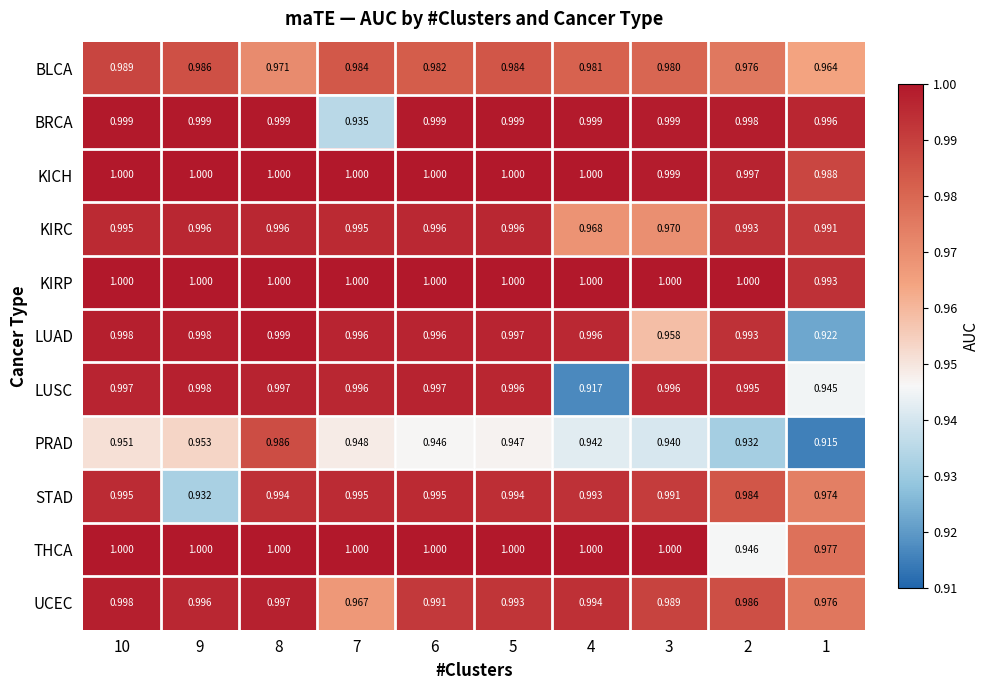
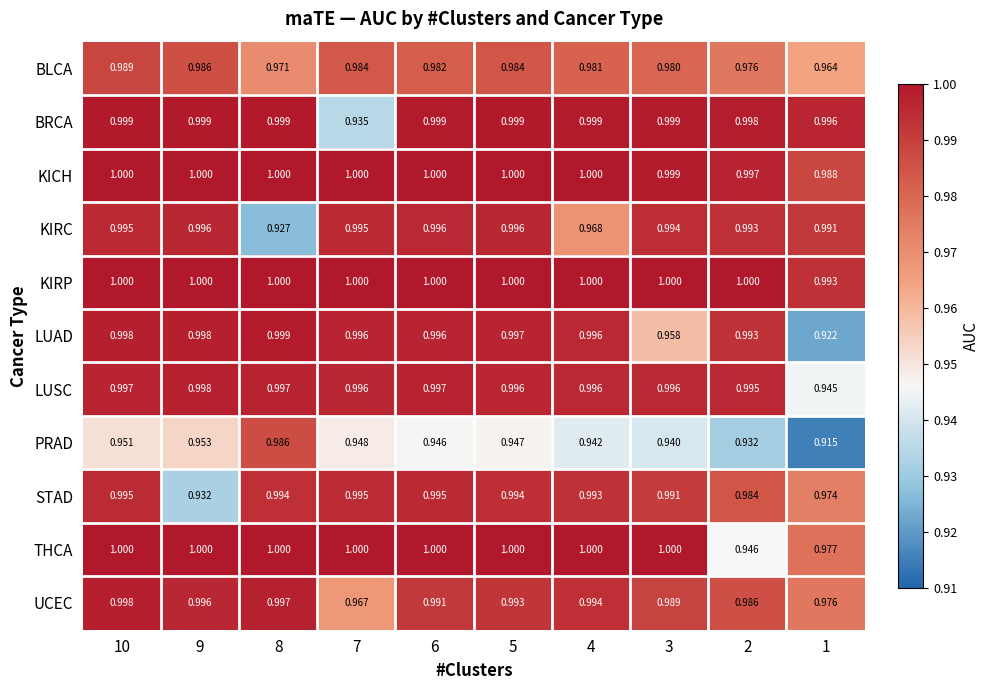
KIRC, 8: 0.996 -> 0.927
KIRC, 3: 0.970 -> 0.994
LUSC, 4: 0.917 -> 0.996
